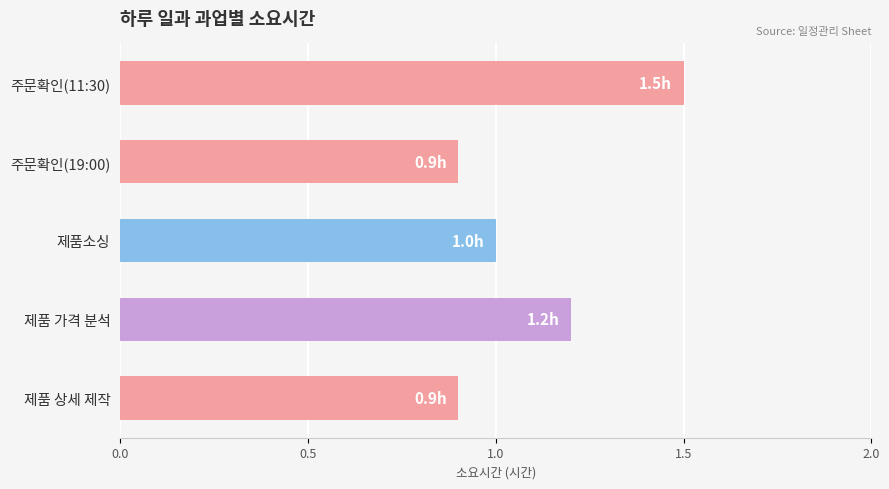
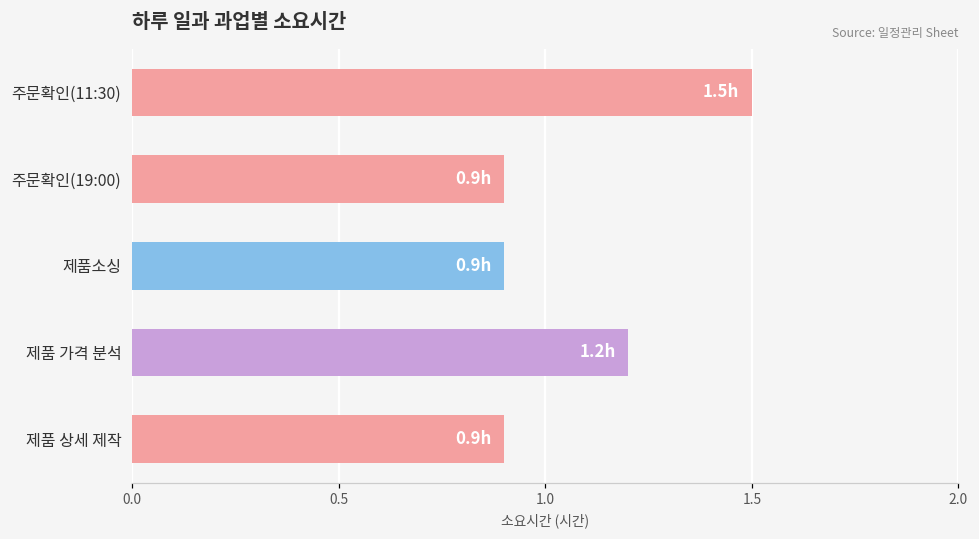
제품소싱: 1.0h -> 0.9h
